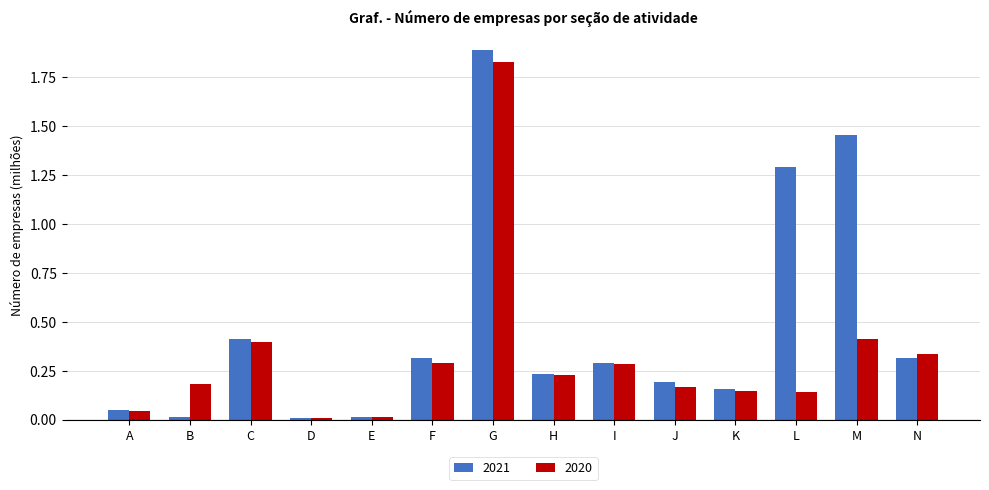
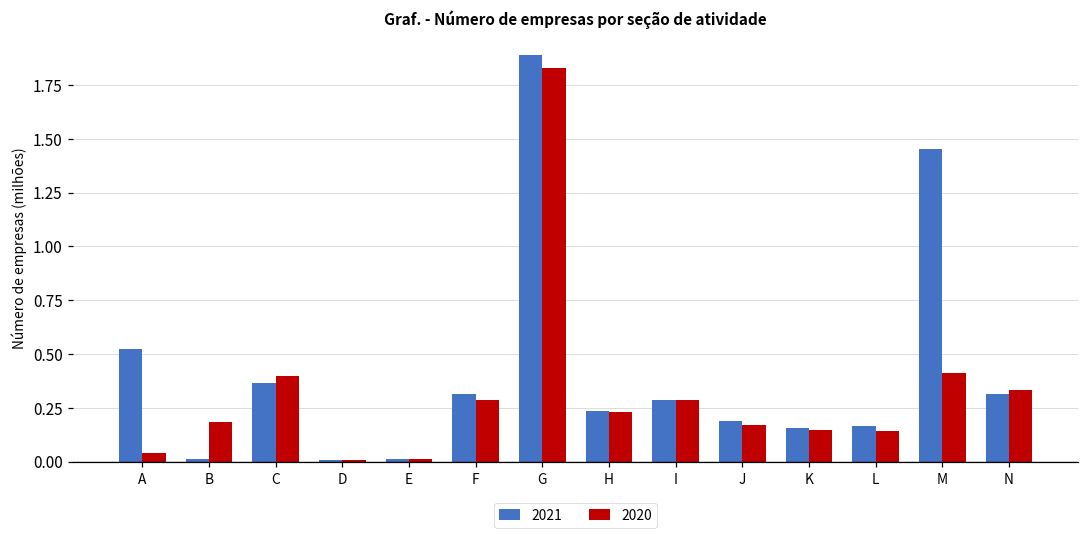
2021, A: 0.05 -> 0.52
2021, C: 0.41 -> 0.37
2021, L: 1.29 -> 0.16
